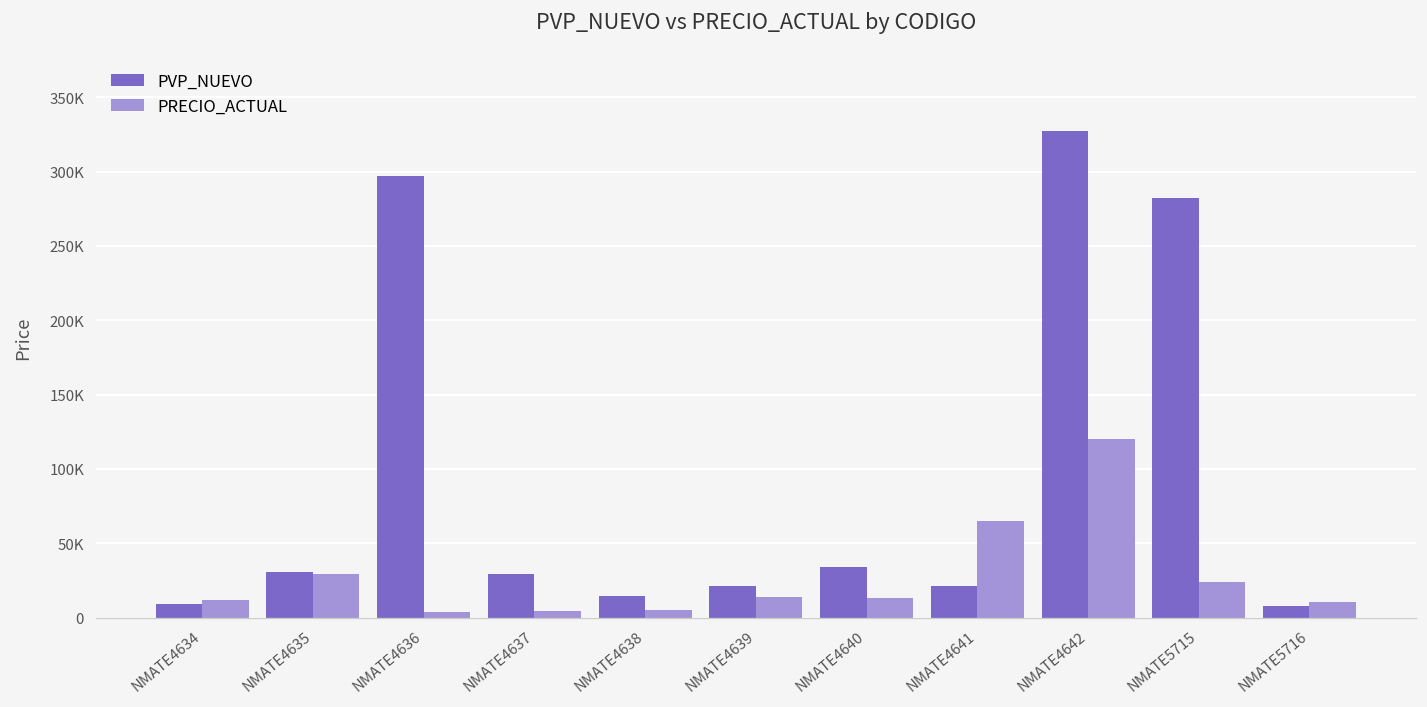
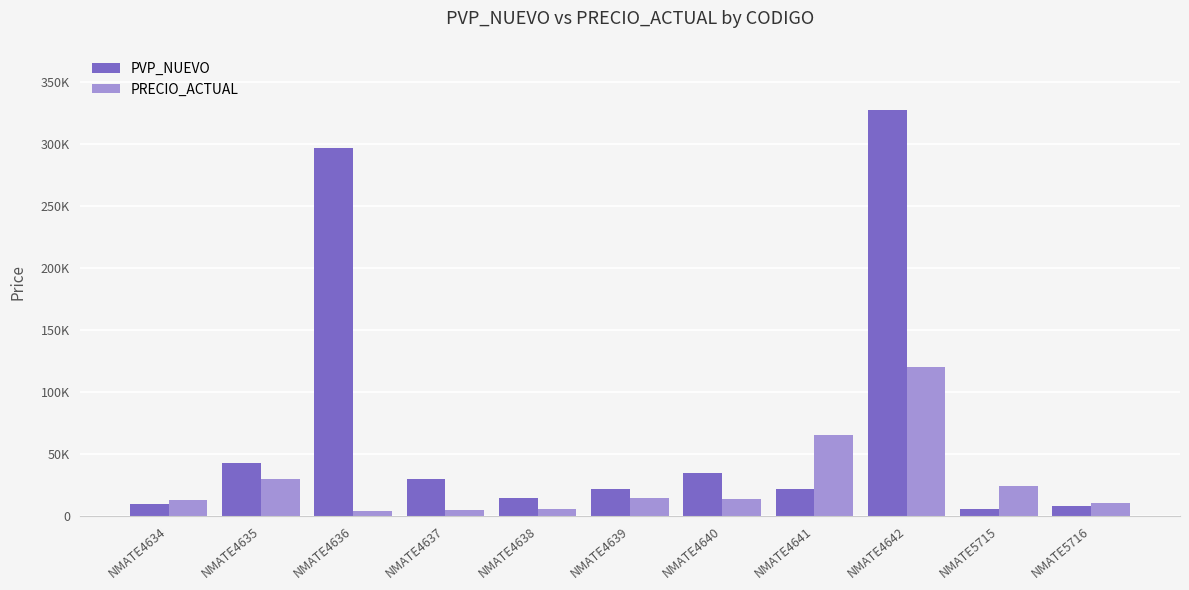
PVP_NUEVO, NMATE4635: 31000 -> 42000
PVP_NUEVO, NMATE5715: 282000 -> 5000
